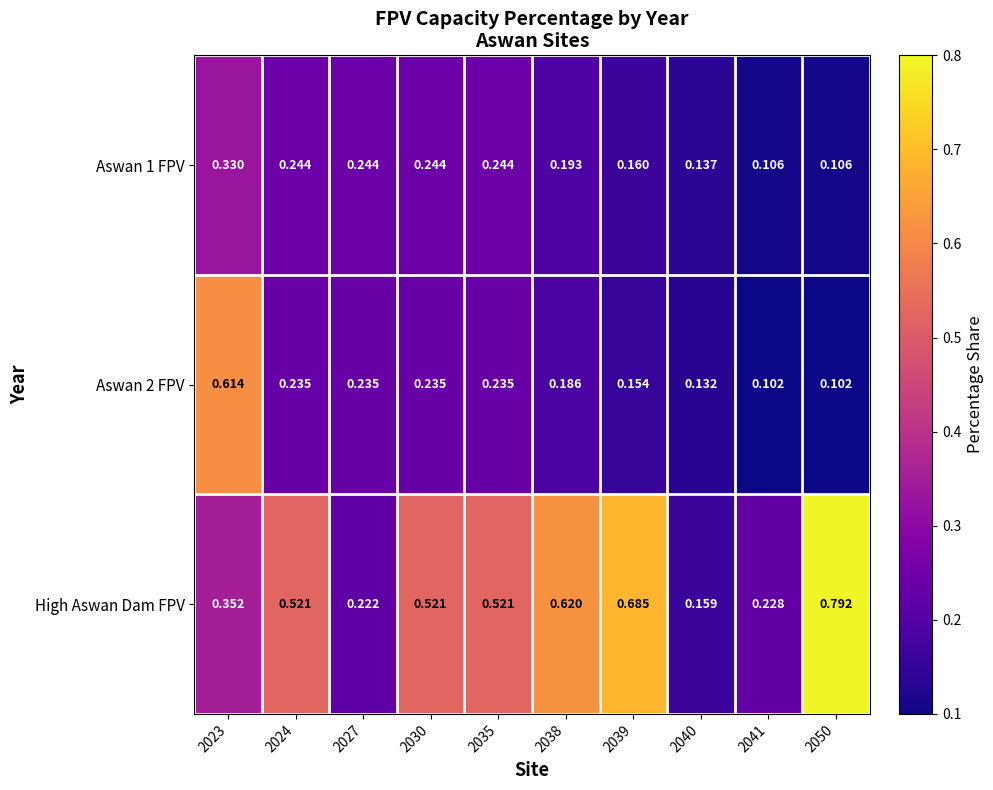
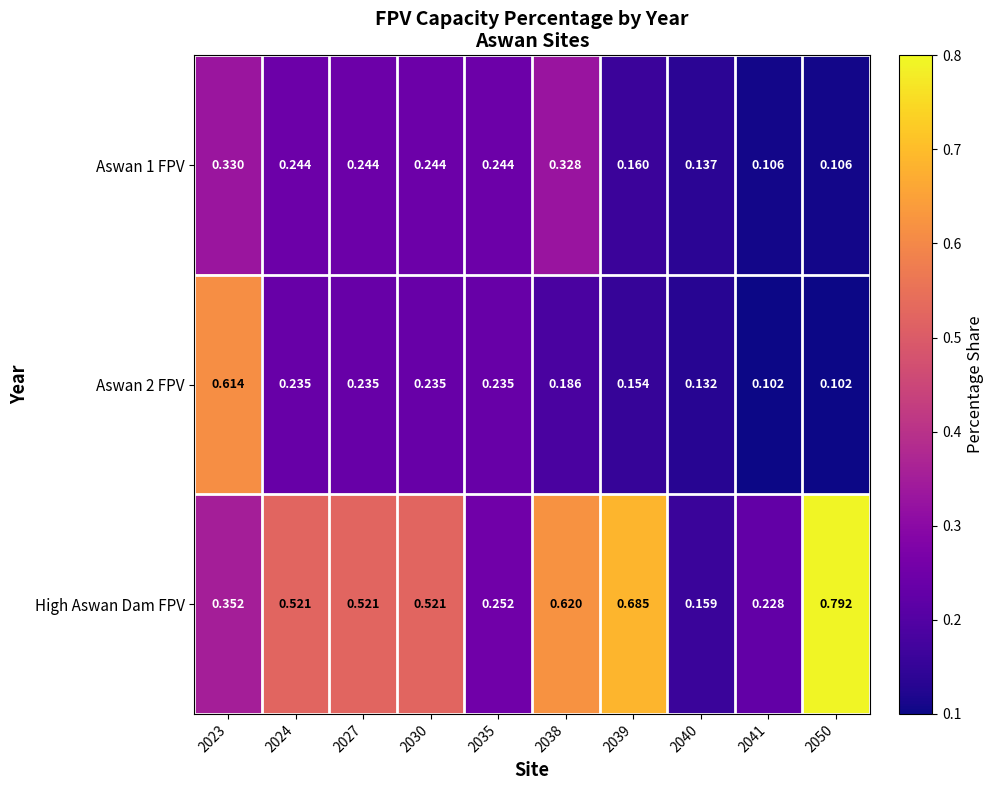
Aswan 1 FPV, 2038: 0.193 -> 0.328
High Aswan Dam FPV, 2027: 0.222 -> 0.521
High Aswan Dam FPV, 2035: 0.521 -> 0.252
